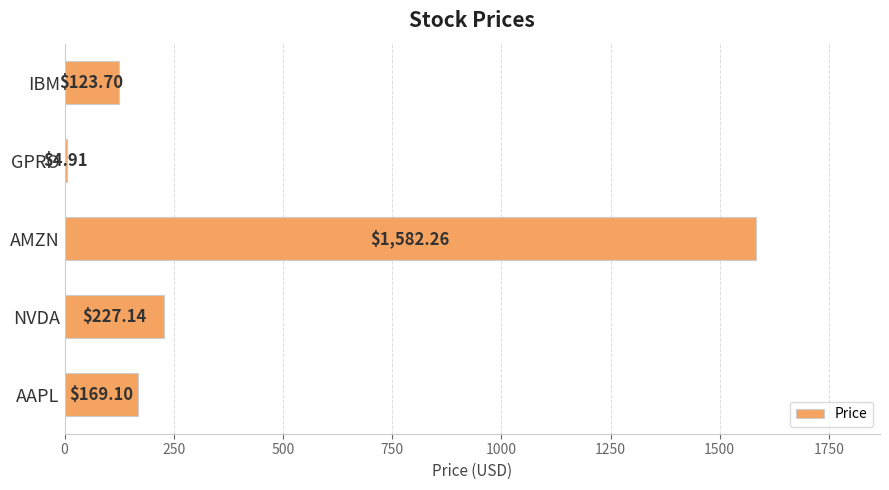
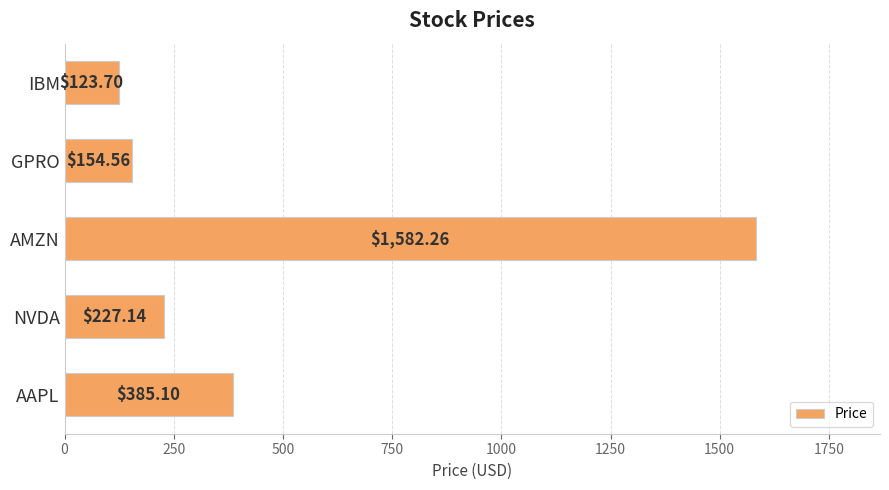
GPRO: $4.91 -> $154.56
AAPL: $169.10 -> $385.10
